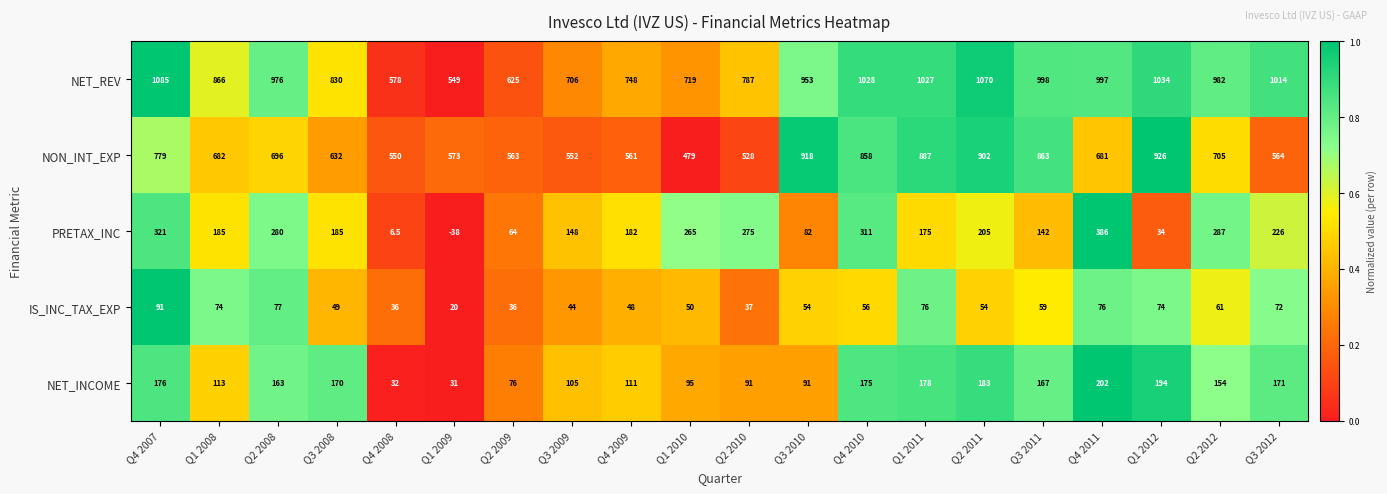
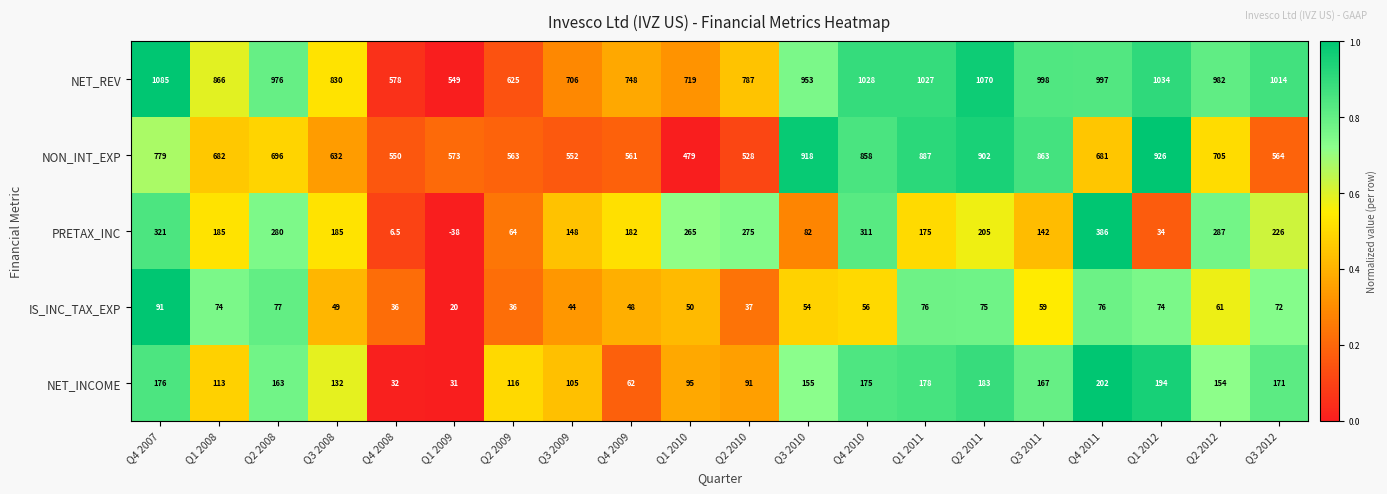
IS_INC_TAX_EXP, Q2 2011: 54 -> 75
NET_INCOME, Q3 2008: 170 -> 132
NET_INCOME, Q2 2009: 76 -> 116
NET_INCOME, Q4 2009: 111 -> 62
NET_INCOME, Q3 2010: 91 -> 155
